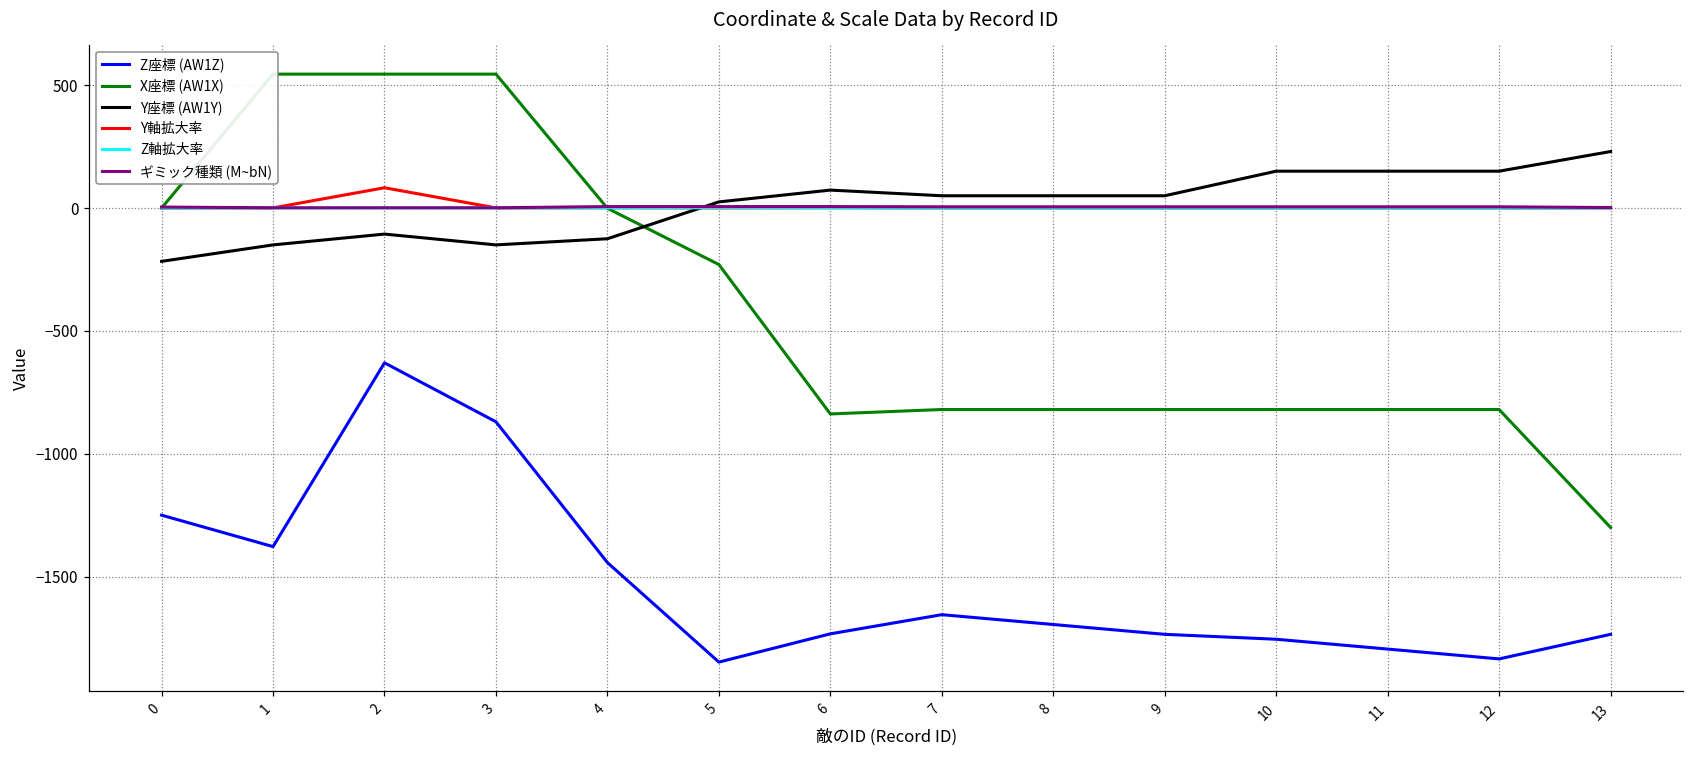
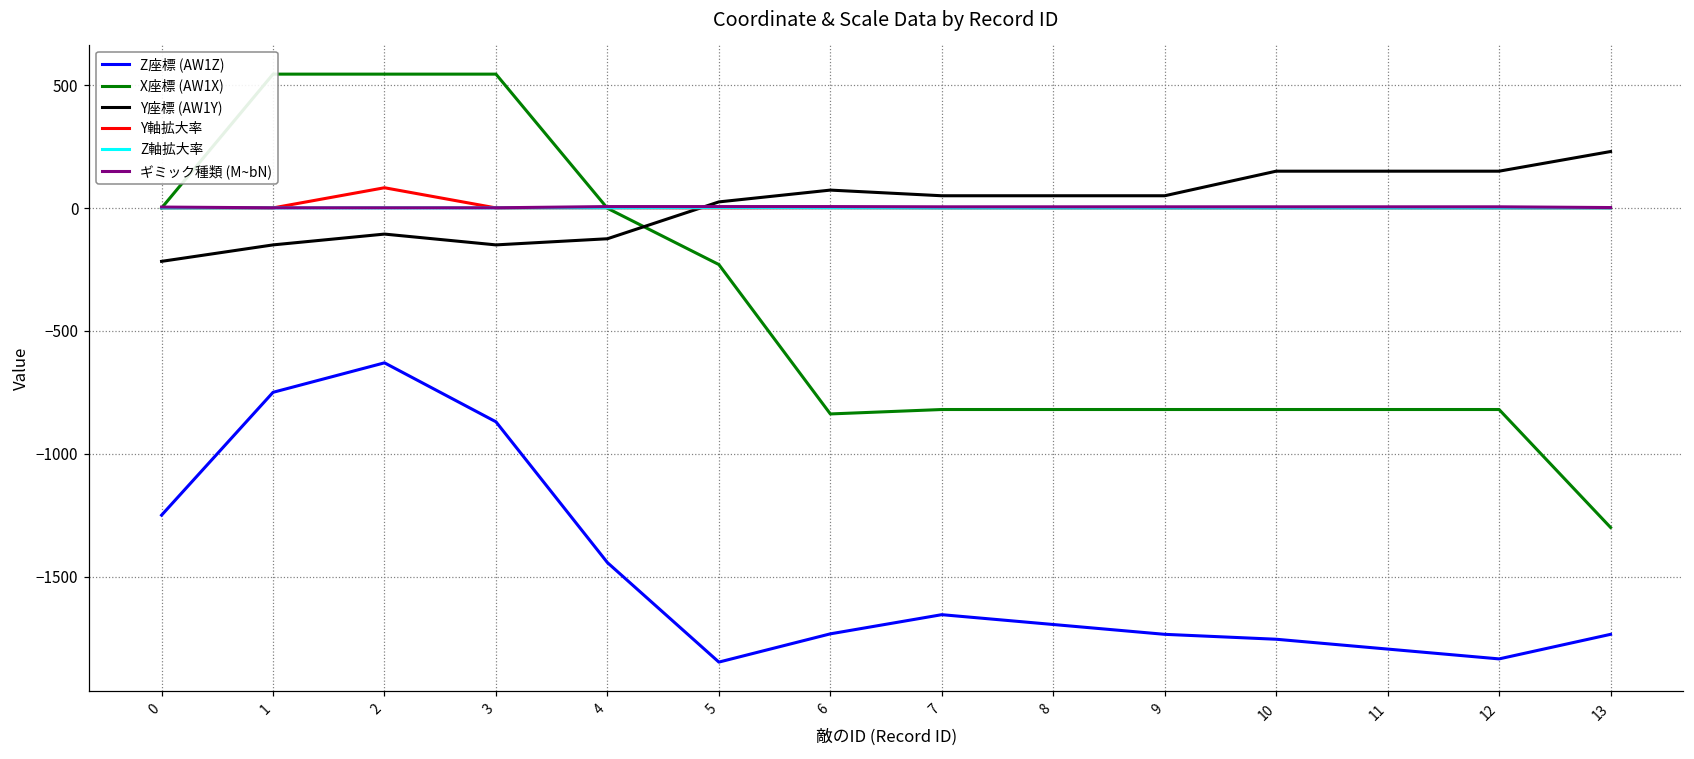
Z座標 (AW1Z), 1: -1380 -> -750
